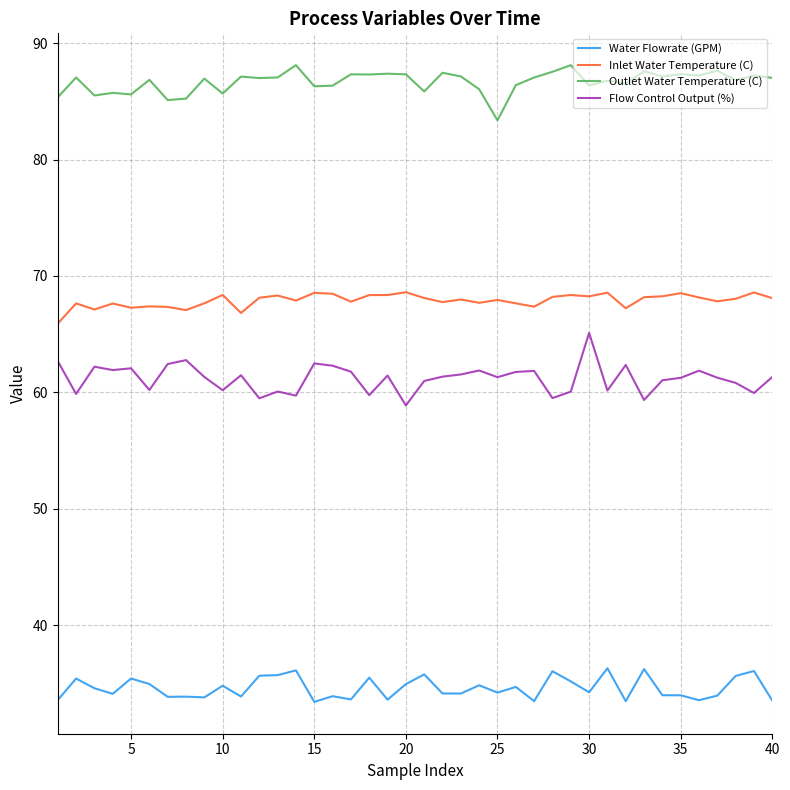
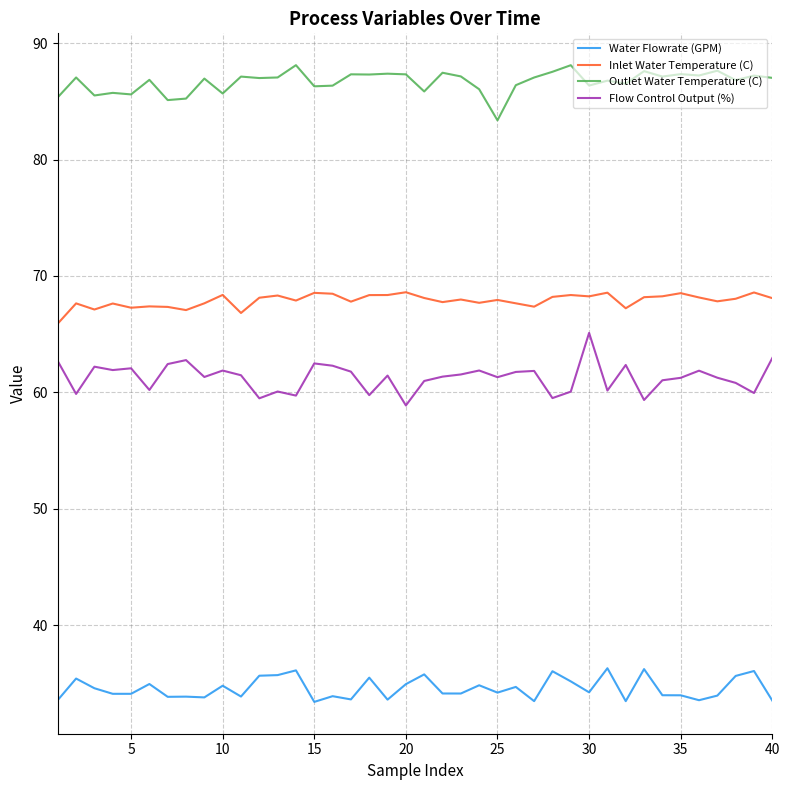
Water Flowrate (GPM), 5: 35.4 -> 34.1
Flow Control Output (%), 10: 60.2 -> 61.9
Flow Control Output (%), 40: 61.3 -> 63.0
